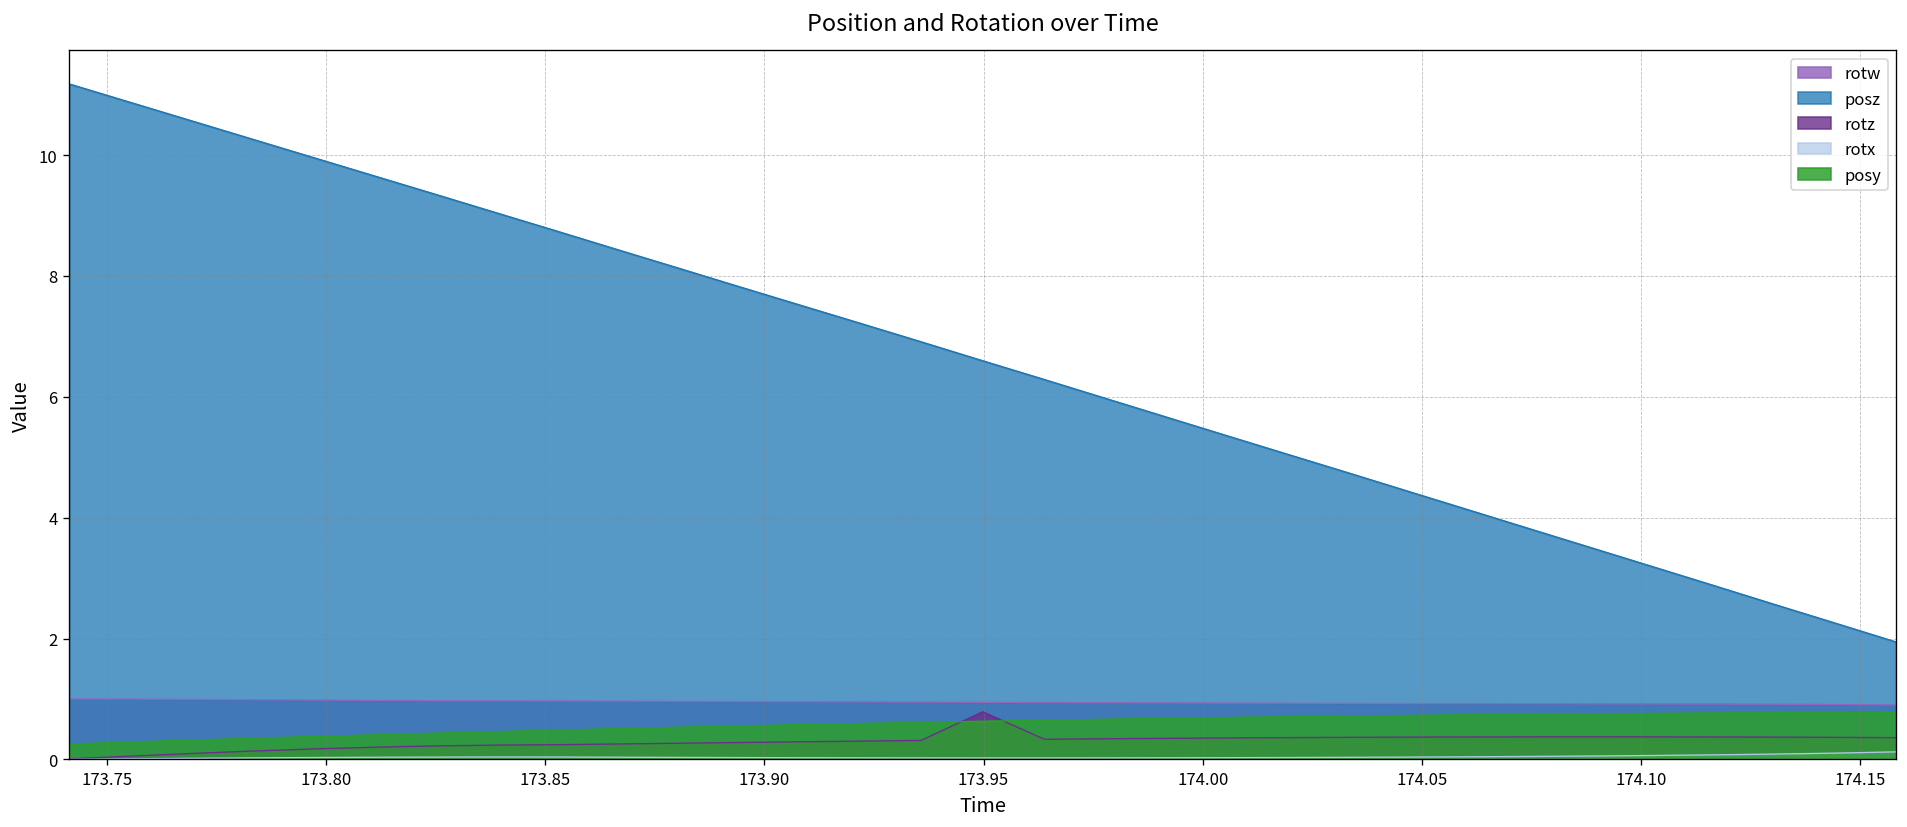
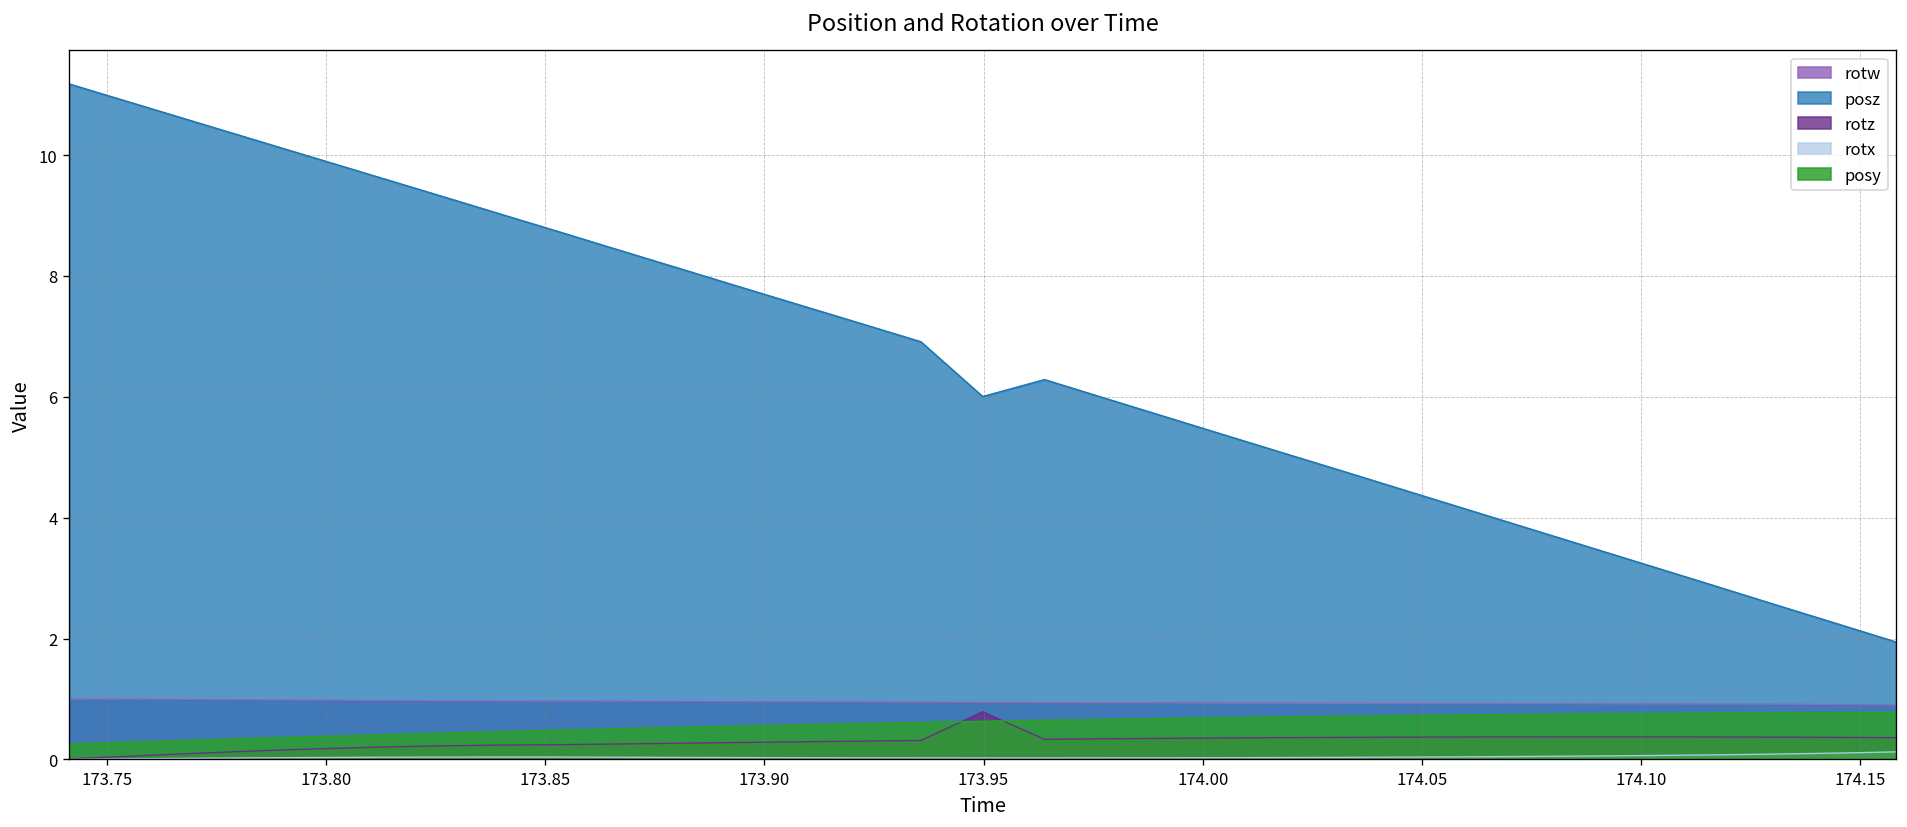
posz, 173.95: 6.6 -> 6.0
